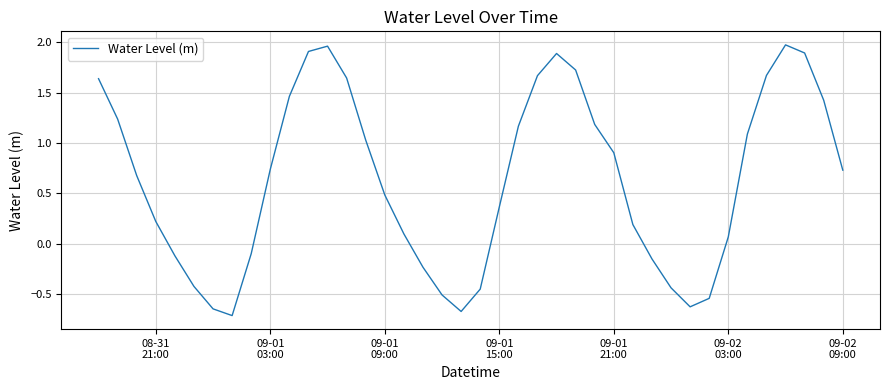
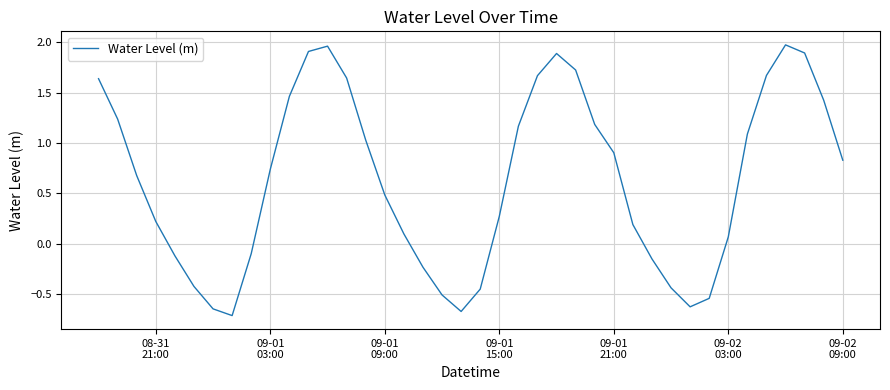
09-01 15:00: 0.36 -> 0.27
09-02 09:00: 0.73 -> 0.83
